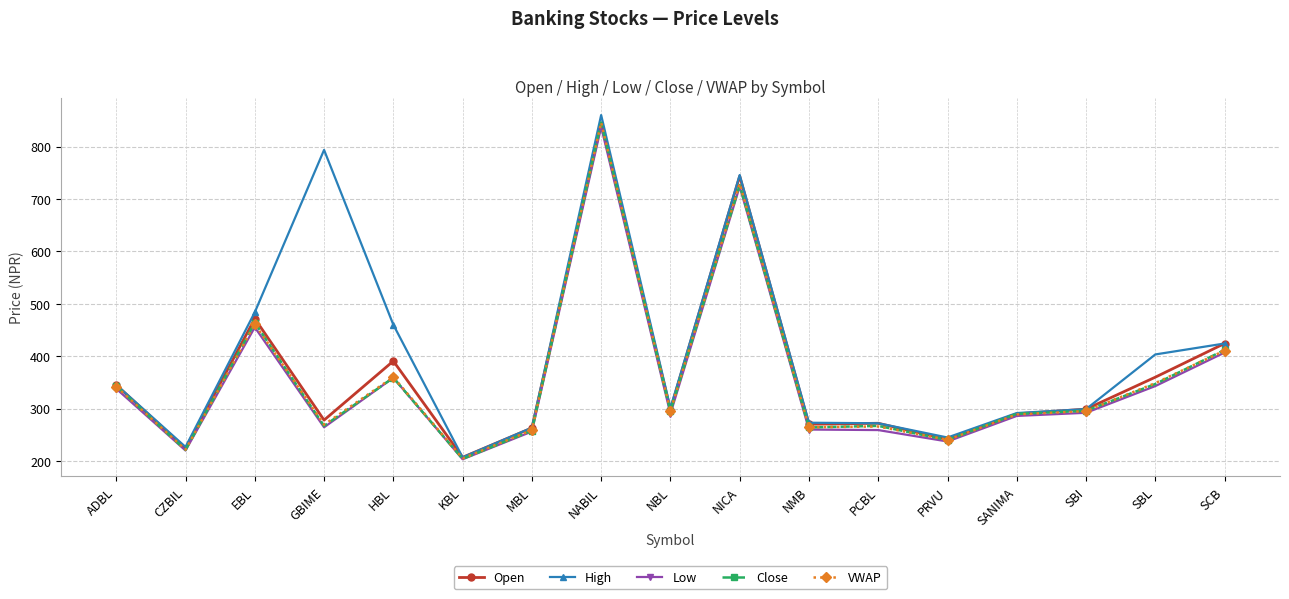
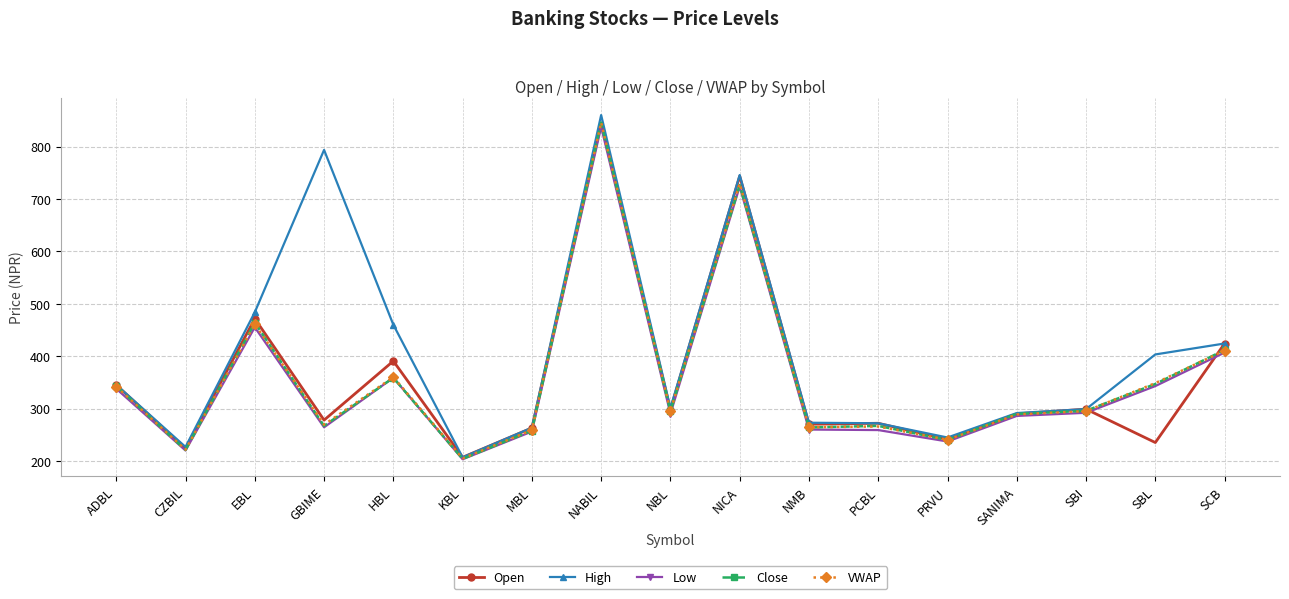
Open, SBL: 360 -> 240
